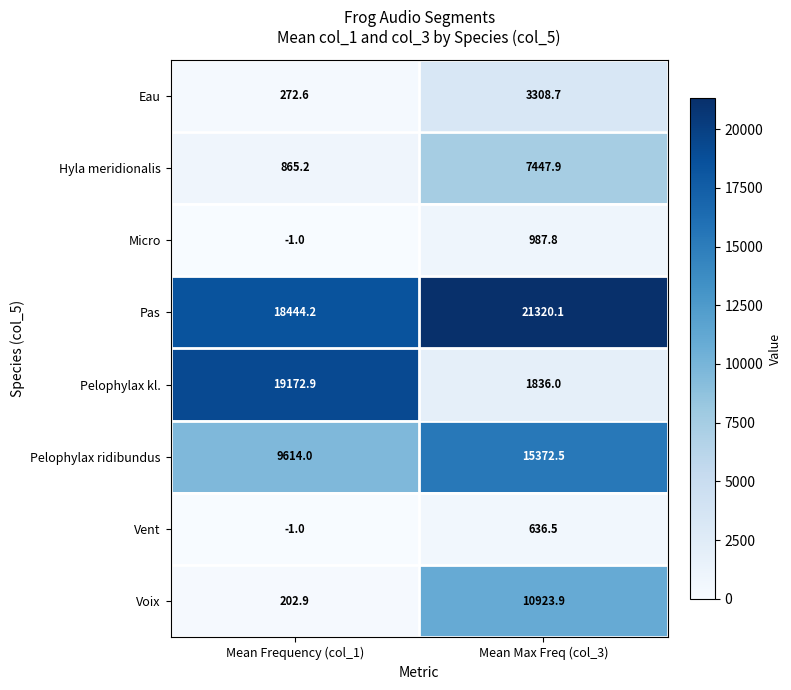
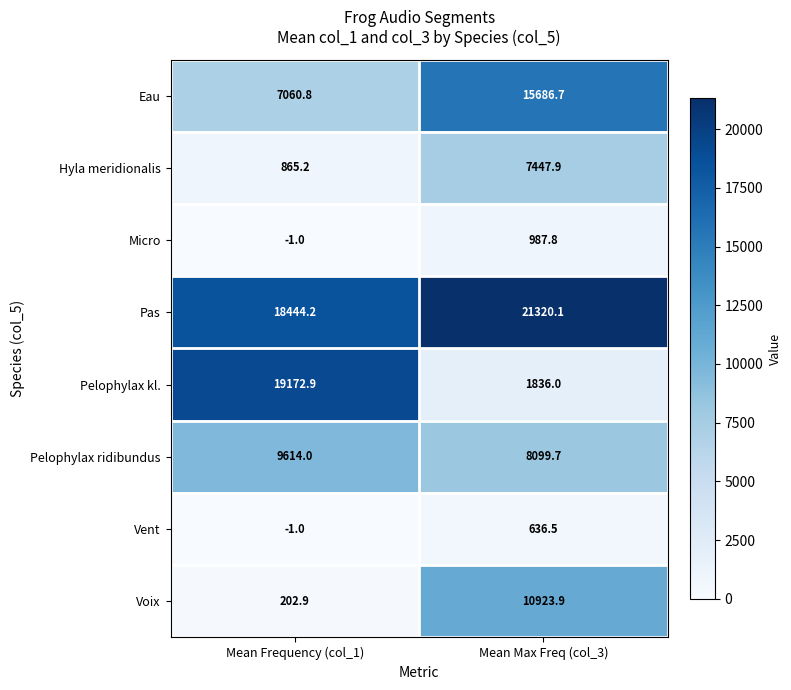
Eau, Mean Frequency (col_1): 272.6 -> 7060.8
Eau, Mean Max Freq (col_3): 3308.7 -> 15686.7
Pelophylax ridibundus, Mean Max Freq (col_3): 15372.5 -> 8099.7
